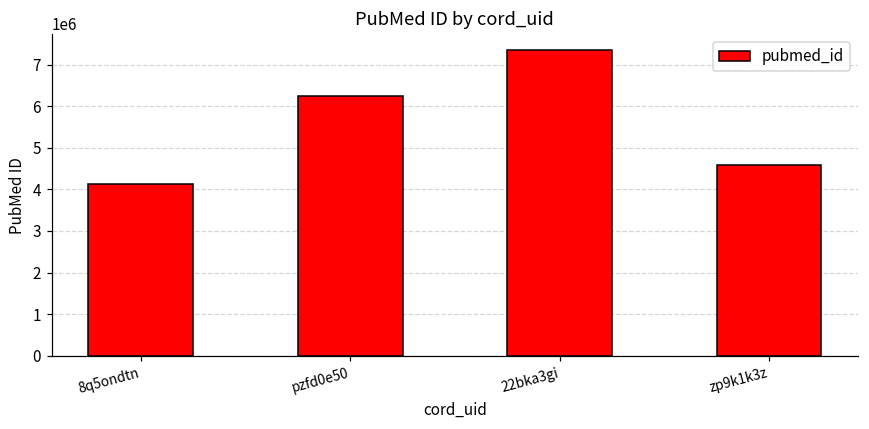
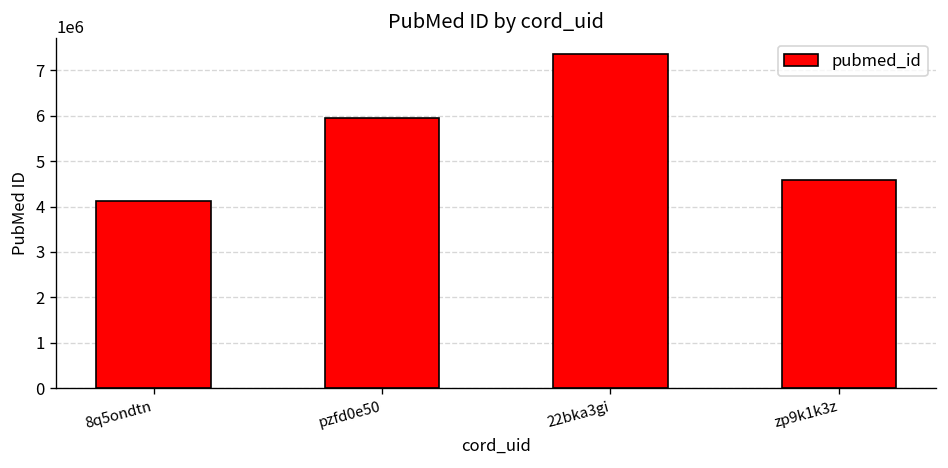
pzfd0e50: 6200000 -> 6000000
